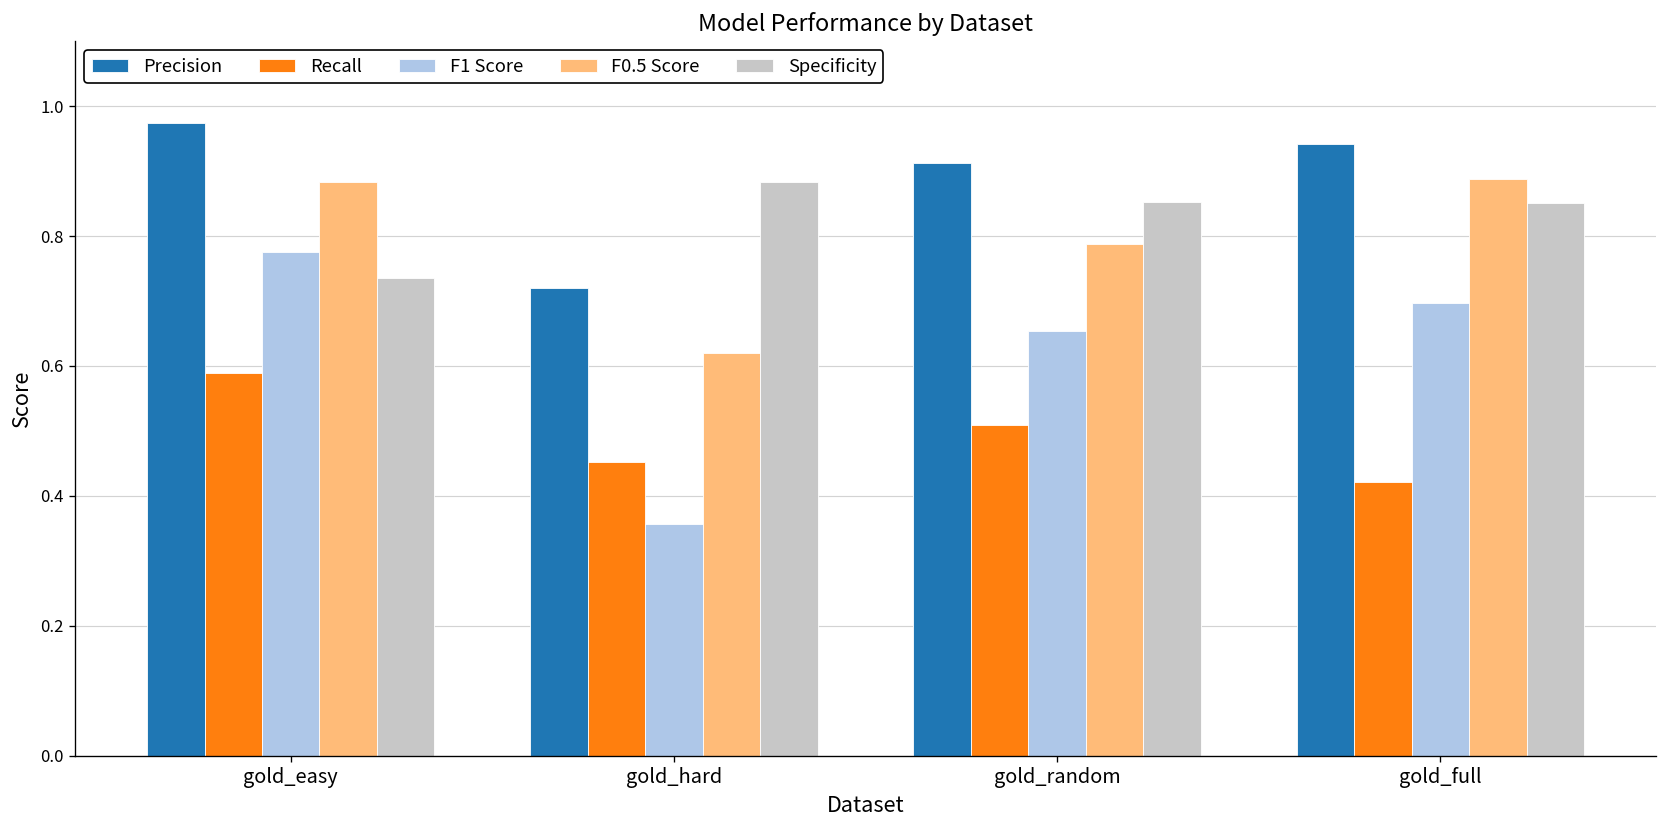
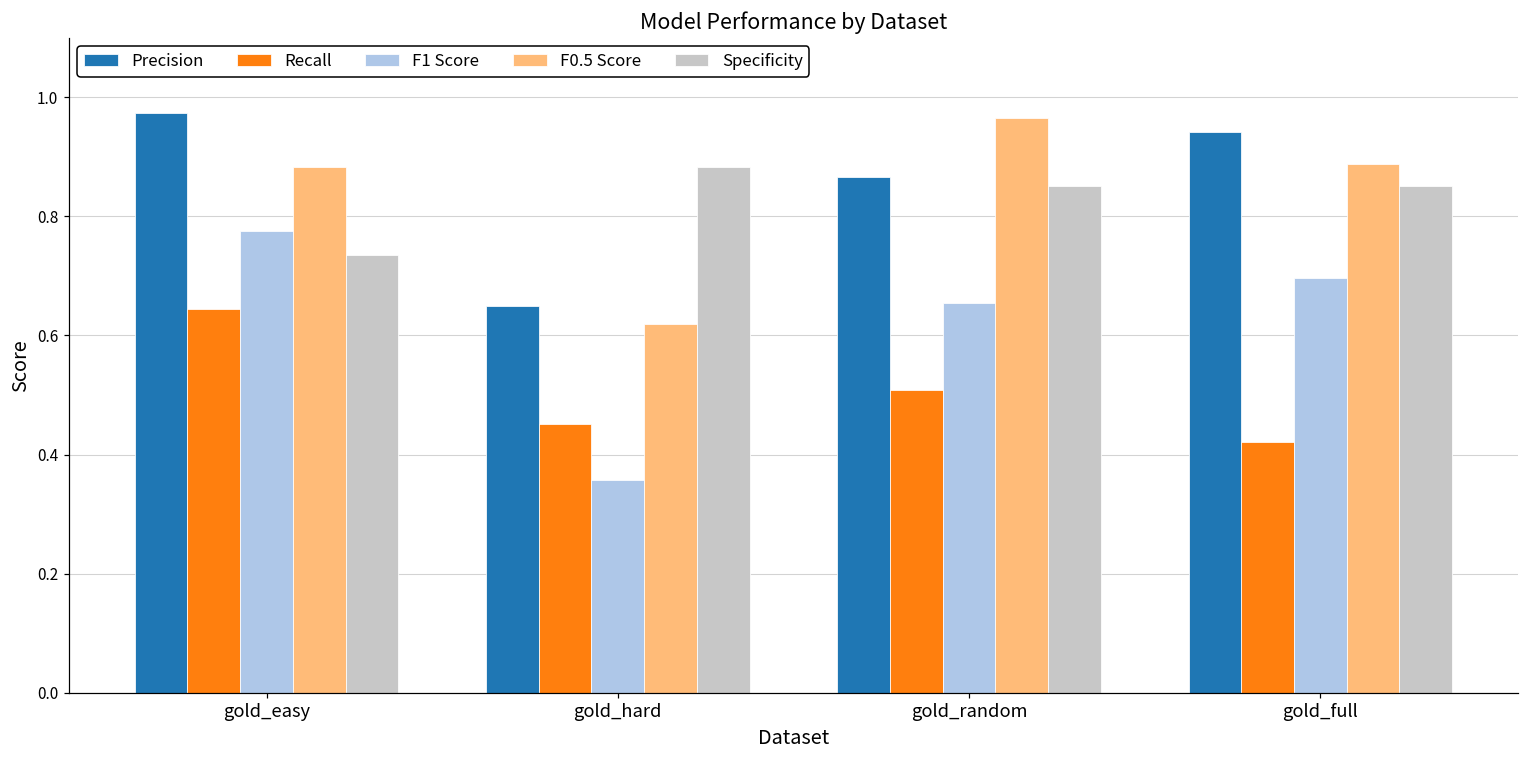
Recall, gold_easy: 0.59 -> 0.64
Precision, gold_hard: 0.72 -> 0.65
Precision, gold_random: 0.91 -> 0.87
F0.5 Score, gold_random: 0.79 -> 0.96
